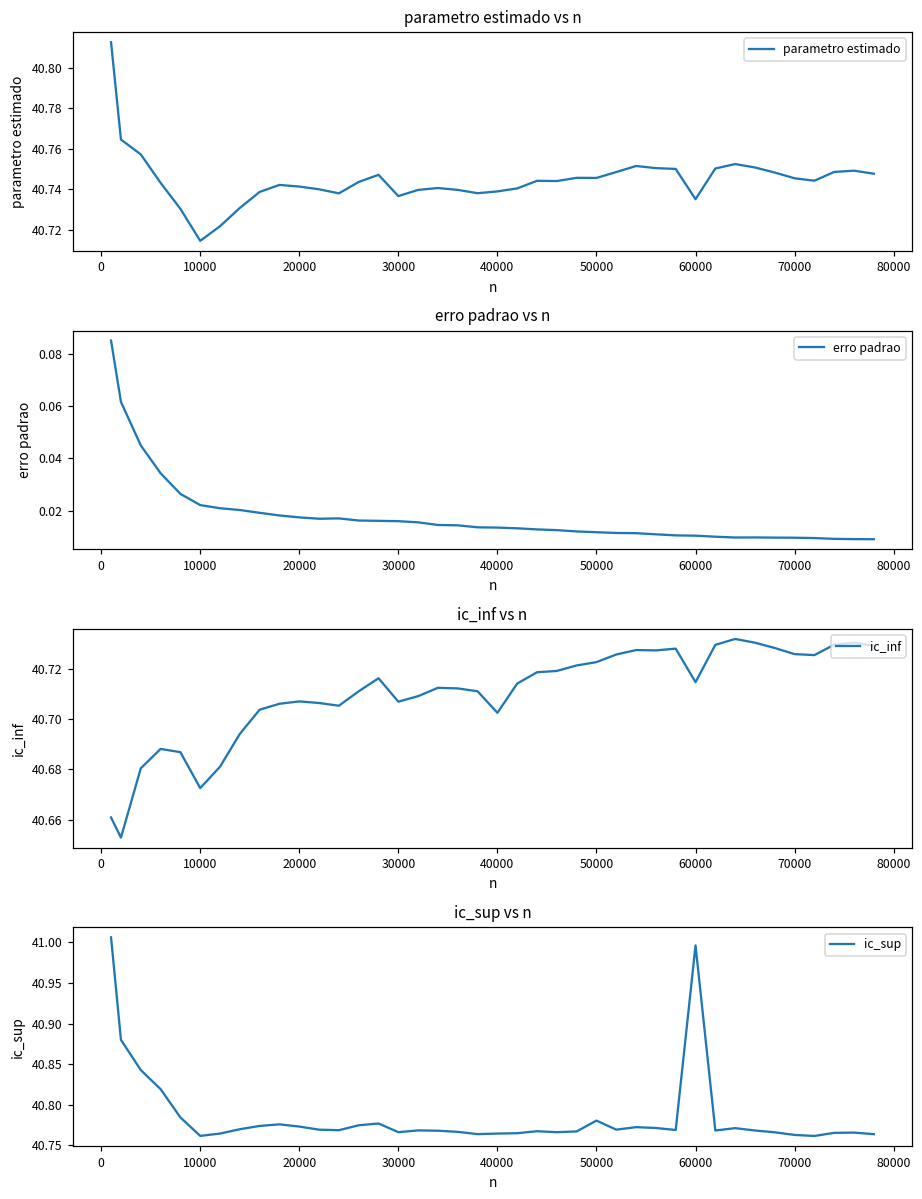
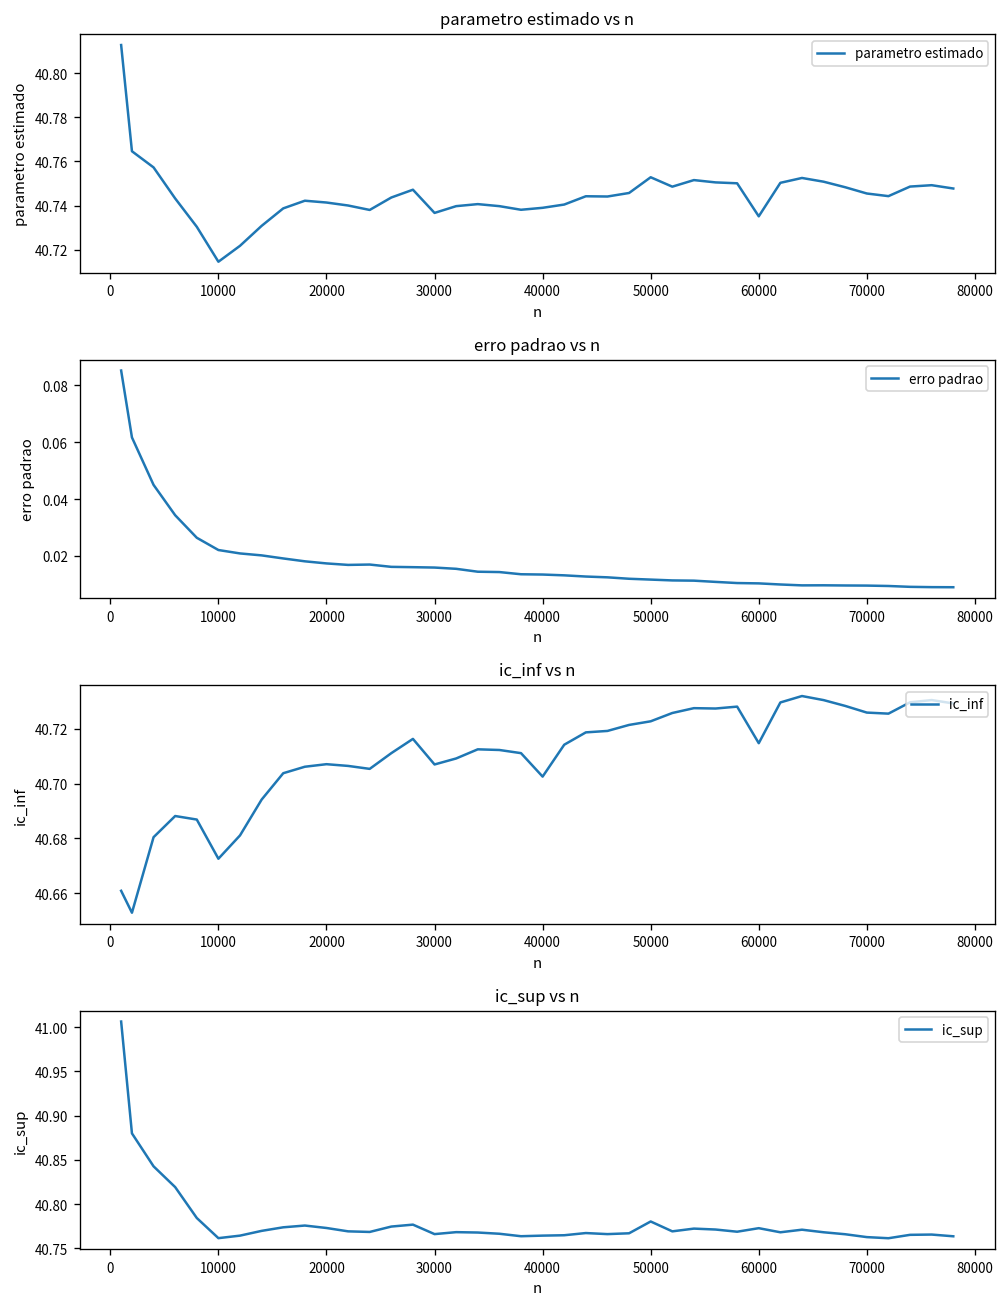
parametro estimado vs n, 50000: 40.746 -> 40.753
ic_sup vs n, 60000: 41.00 -> 40.77
